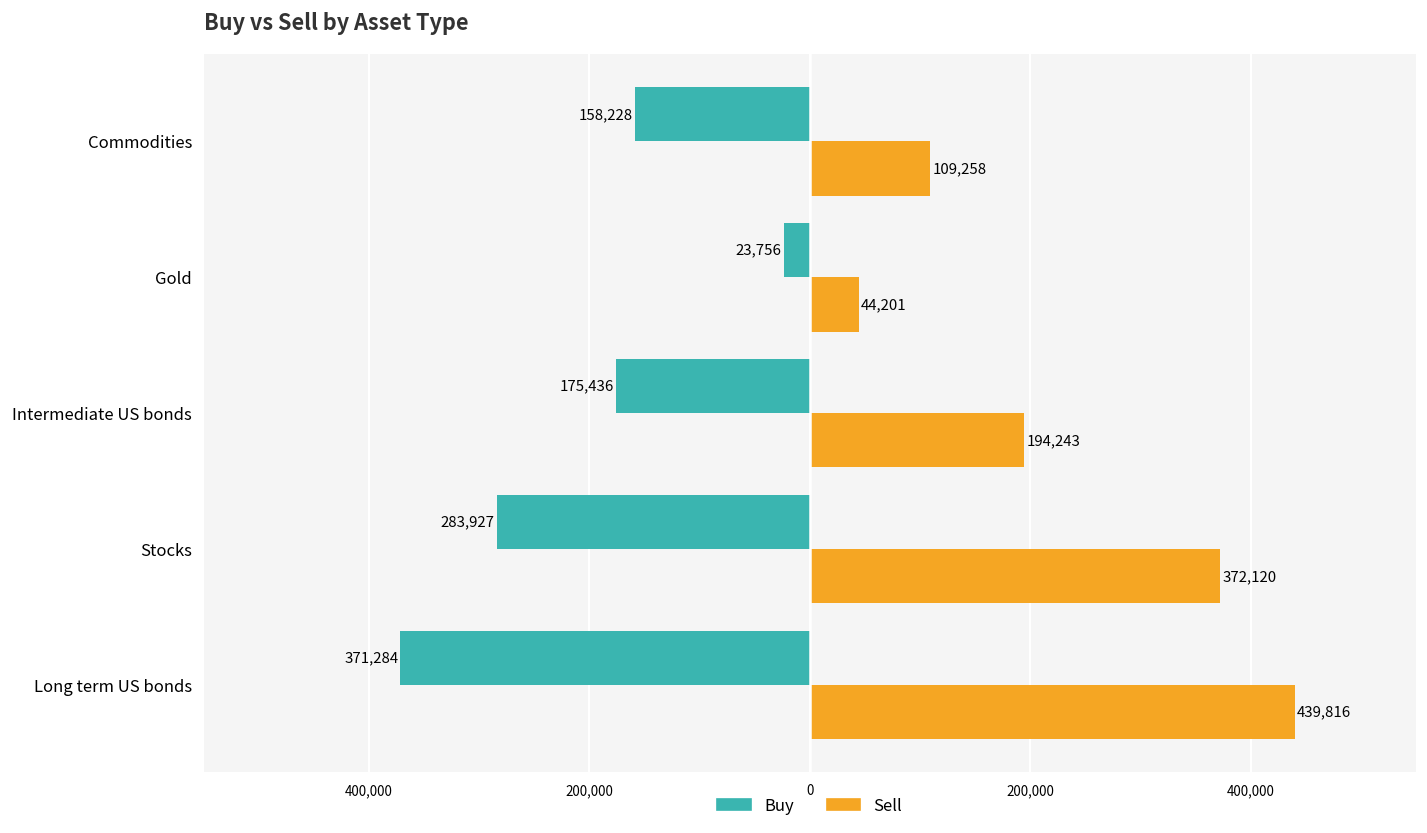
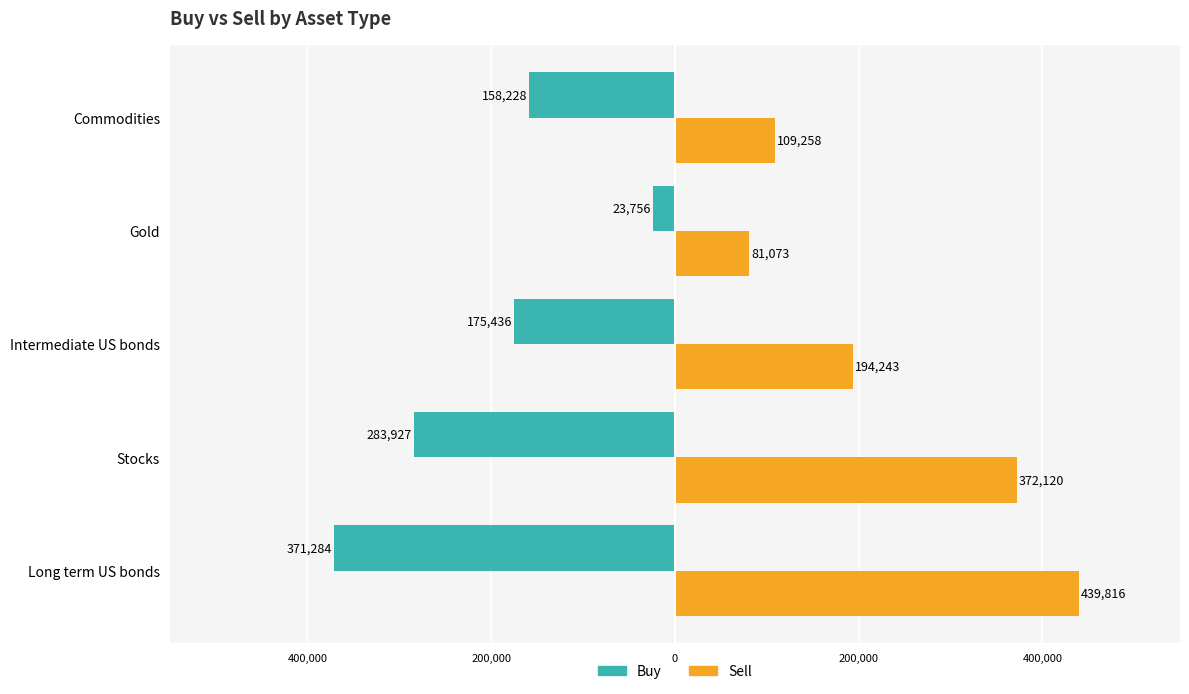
Sell, Gold: 44,201 -> 81,073
